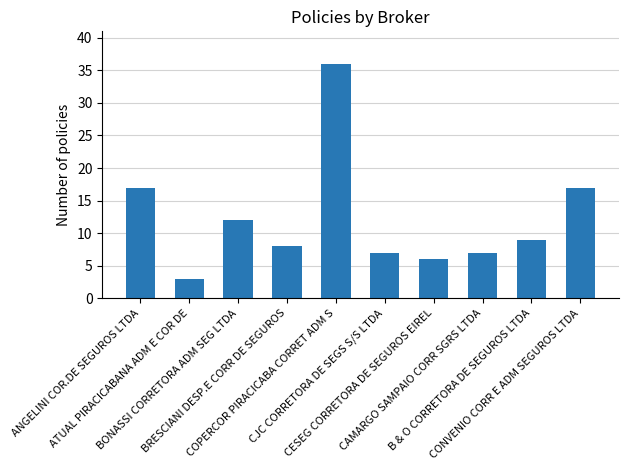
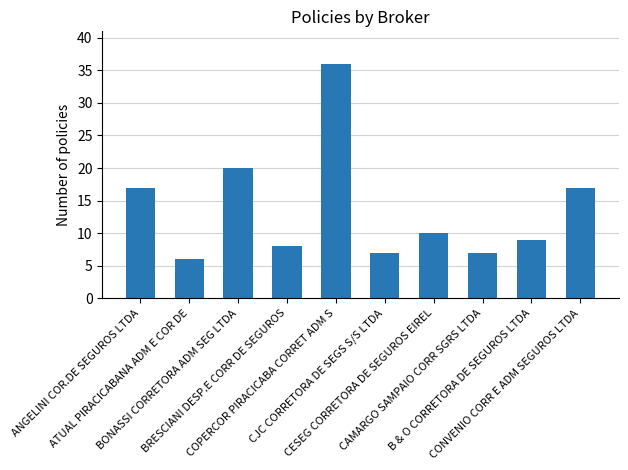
ATUAL PIRACICABANA ADM E COR DE: 3 -> 6
BONASSI CORRETORA ADM SEG LTDA: 12 -> 20
CESEG CORRETORA DE SEGUROS EIREL: 6 -> 10
